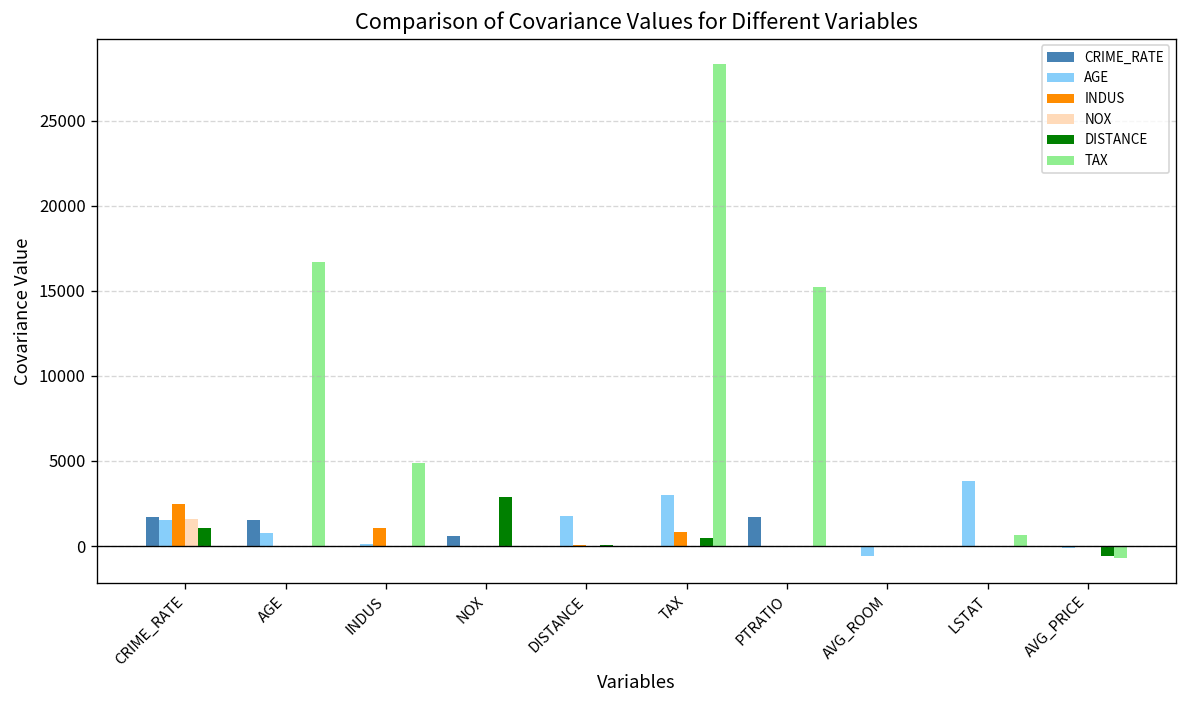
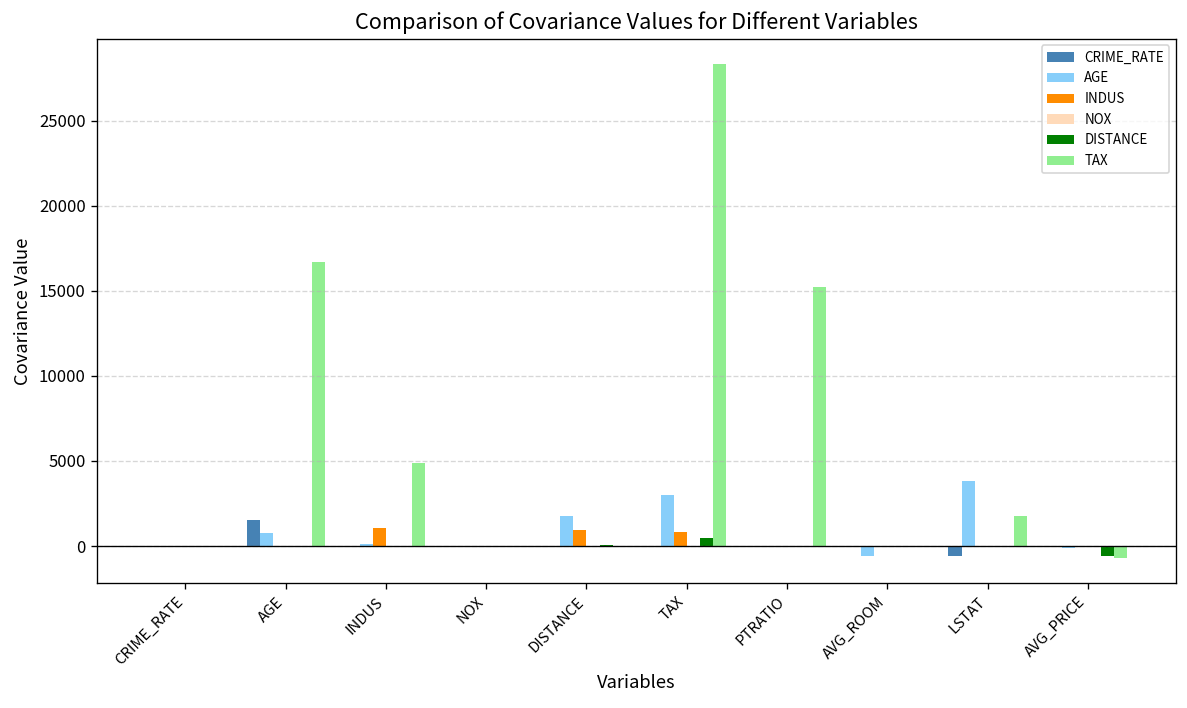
CRIME_RATE, CRIME_RATE: 1700 -> 0
AGE, CRIME_RATE: 1500 -> 0
INDUS, CRIME_RATE: 2400 -> 0
NOX, CRIME_RATE: 1600 -> 0
DISTANCE, CRIME_RATE: 1000 -> 0
CRIME_RATE, NOX: 600 -> 0
DISTANCE, NOX: 2900 -> 0
INDUS, DISTANCE: 0 -> 900
CRIME_RATE, PTRATIO: 1700 -> 0
CRIME_RATE, LSTAT: 0 -> -600
TAX, LSTAT: 700 -> 1800
